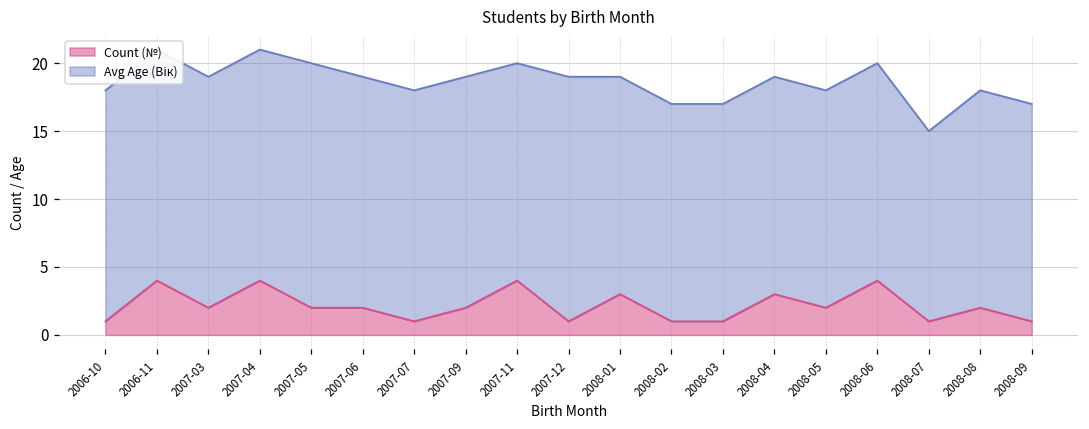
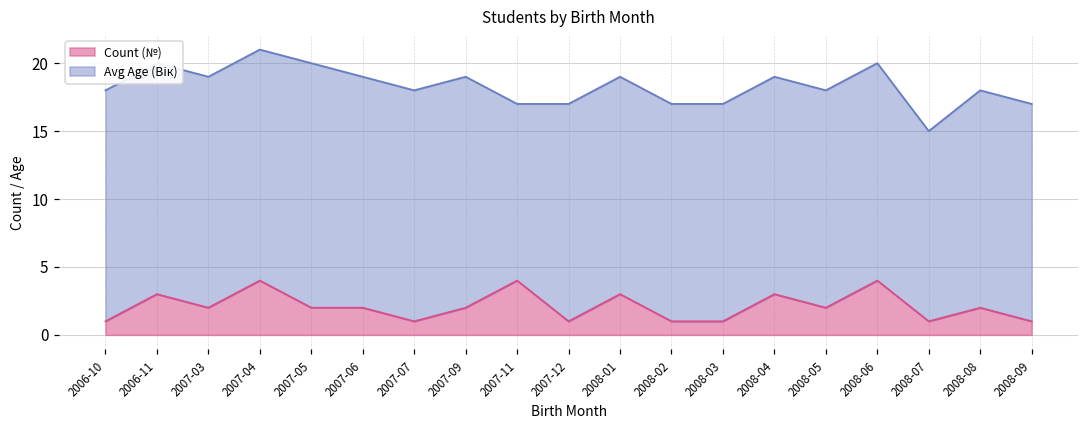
Count (№), 2006-11: 4 -> 3
Avg Age (Вік), 2007-11: 16 -> 13
Avg Age (Вік), 2007-12: 18 -> 16
